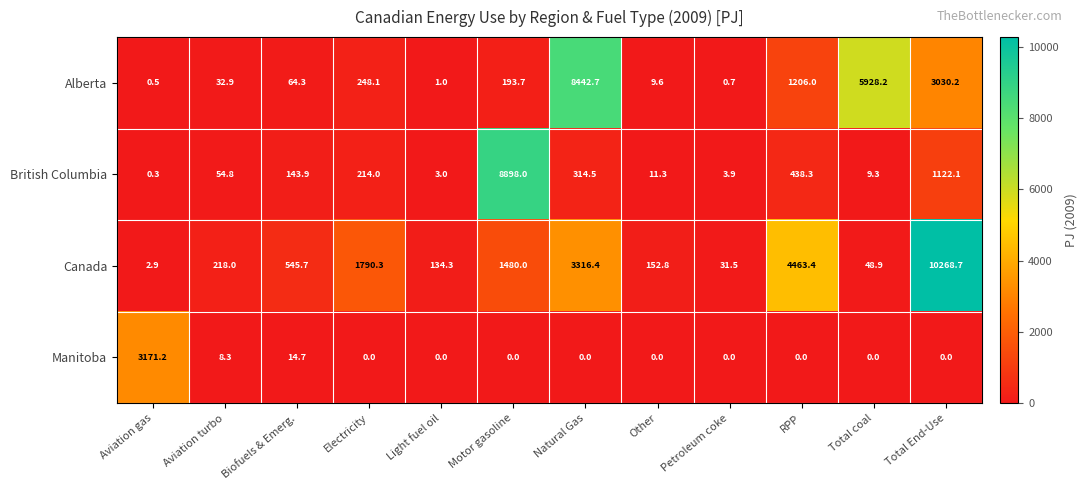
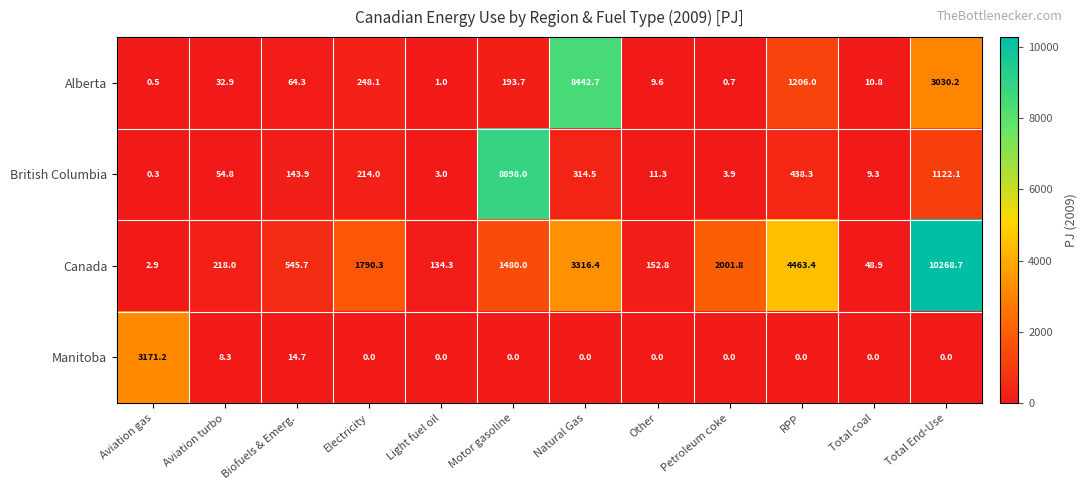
Alberta, Total coal: 5928.2 -> 10.8
Canada, Petroleum coke: 31.5 -> 2001.8
